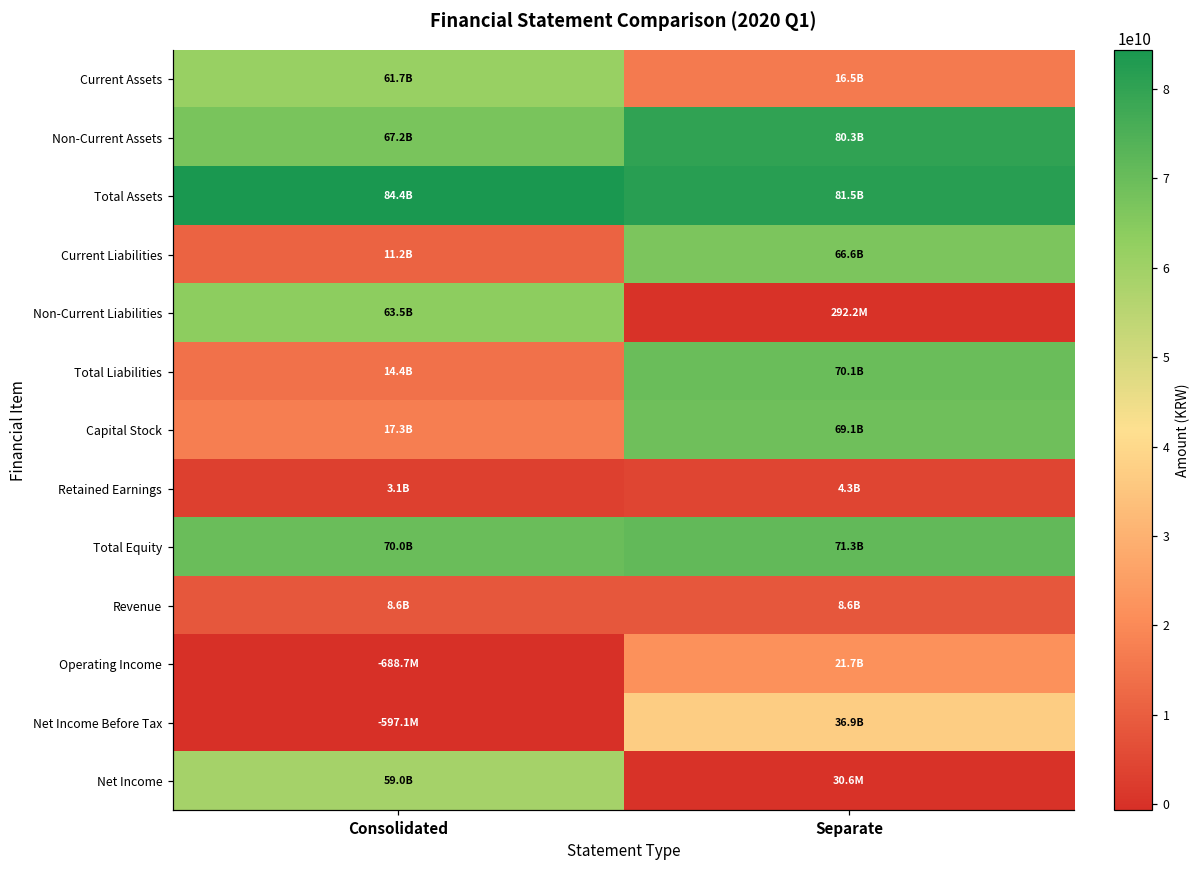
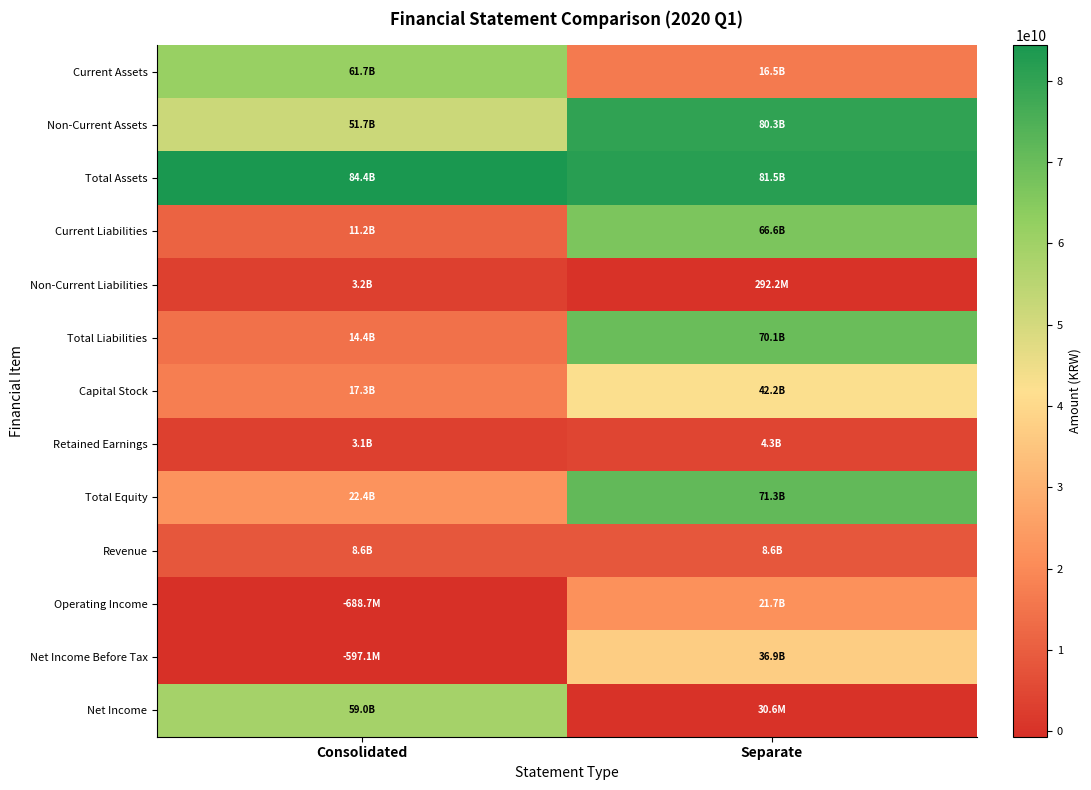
Non-Current Assets, Consolidated: 67.2B -> 51.7B
Non-Current Liabilities, Consolidated: 63.5B -> 3.2B
Capital Stock, Separate: 69.1B -> 42.2B
Total Equity, Consolidated: 70.0B -> 22.4B
